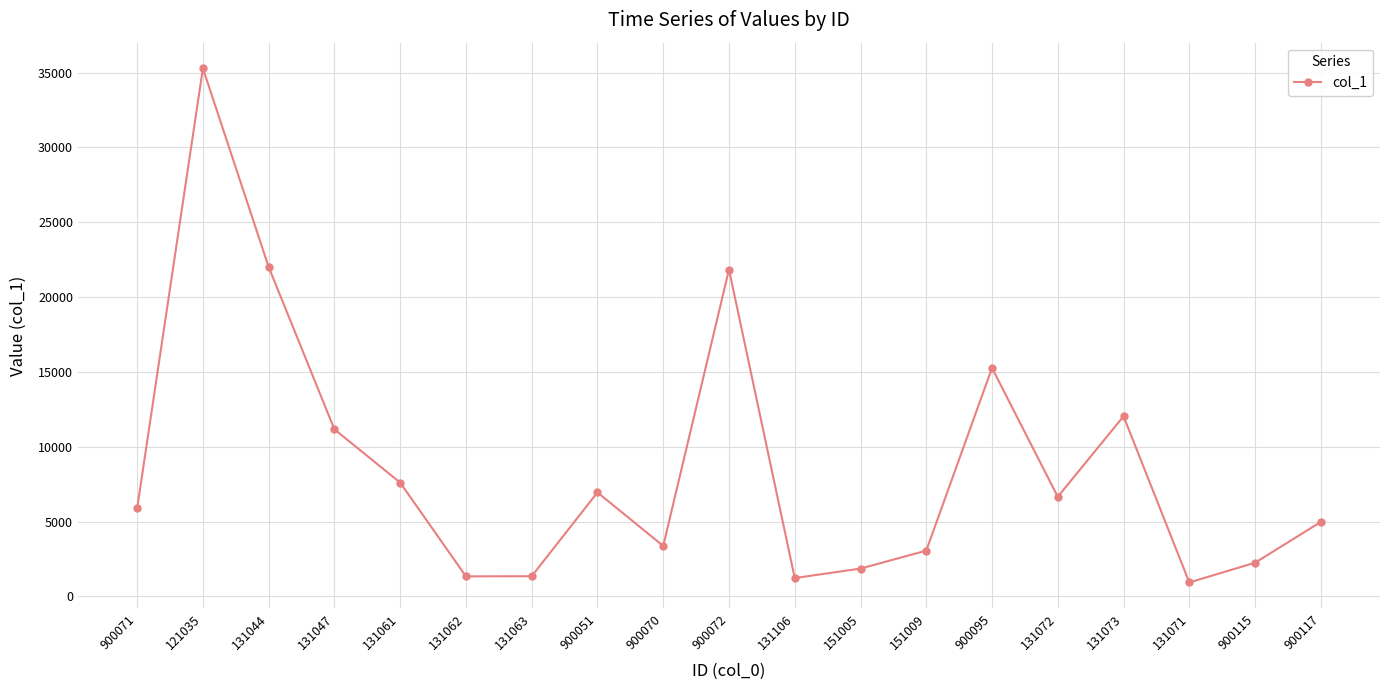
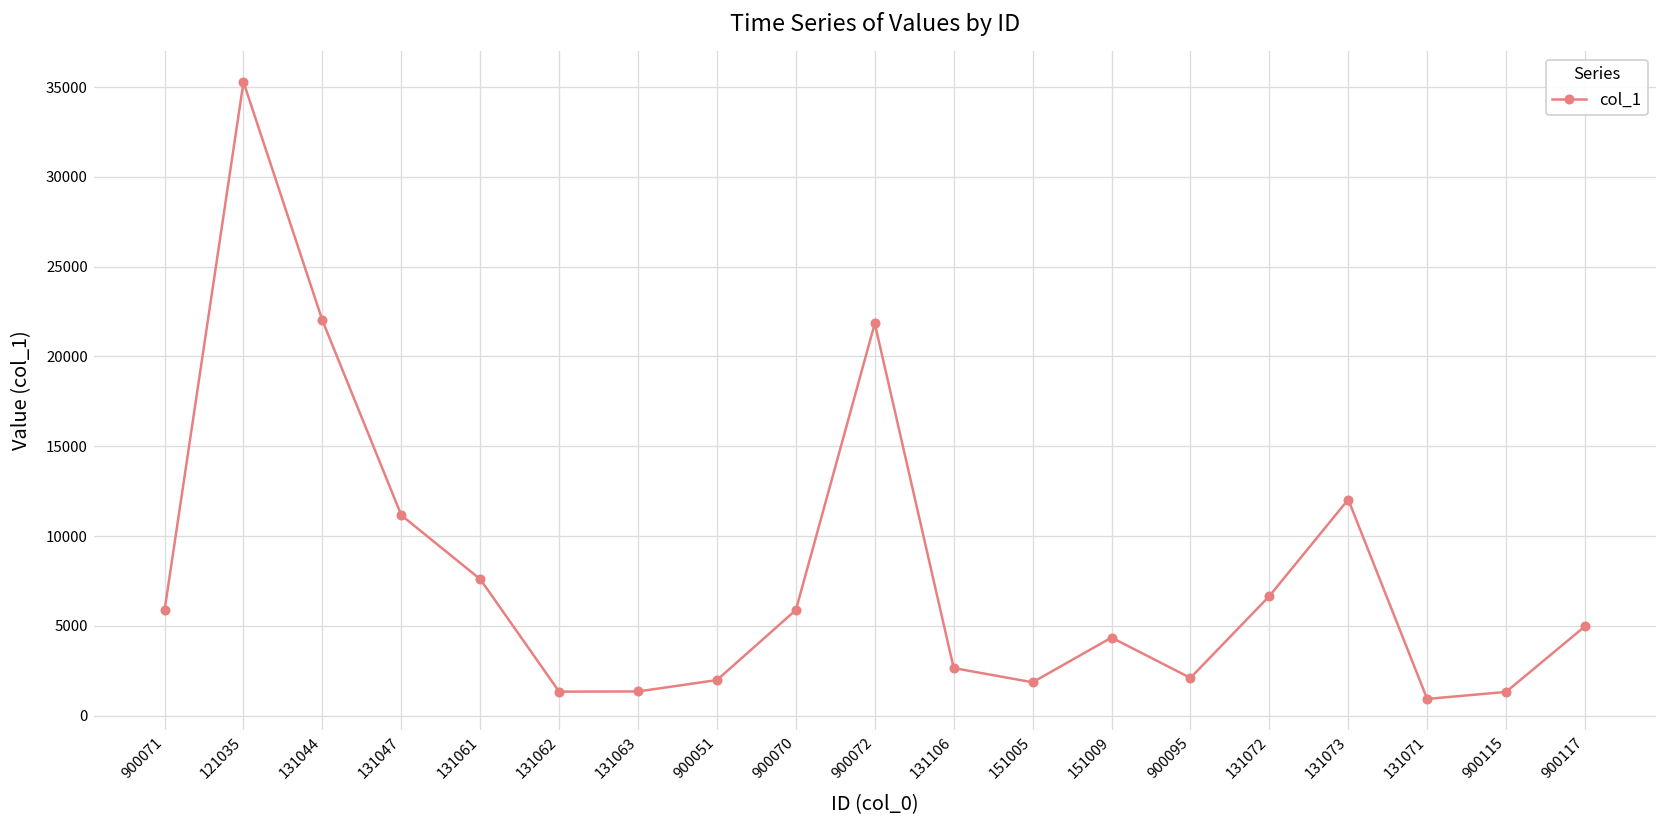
900051: 6900 -> 2000
900070: 3400 -> 5900
131106: 1200 -> 2600
151009: 3100 -> 4300
900095: 15300 -> 2100
900115: 2200 -> 1300
